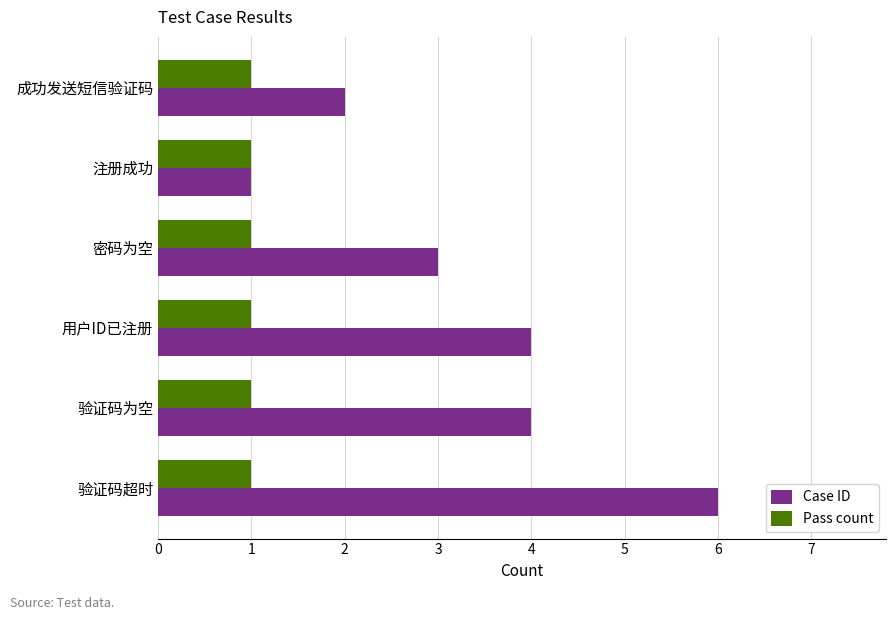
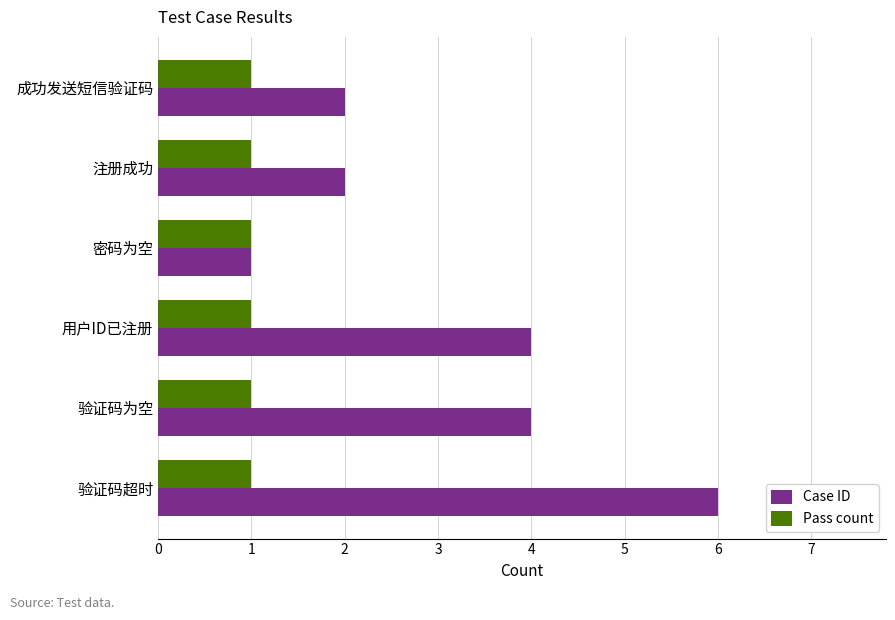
Case ID, 注册成功: 1 -> 2
Case ID, 密码为空: 3 -> 1
